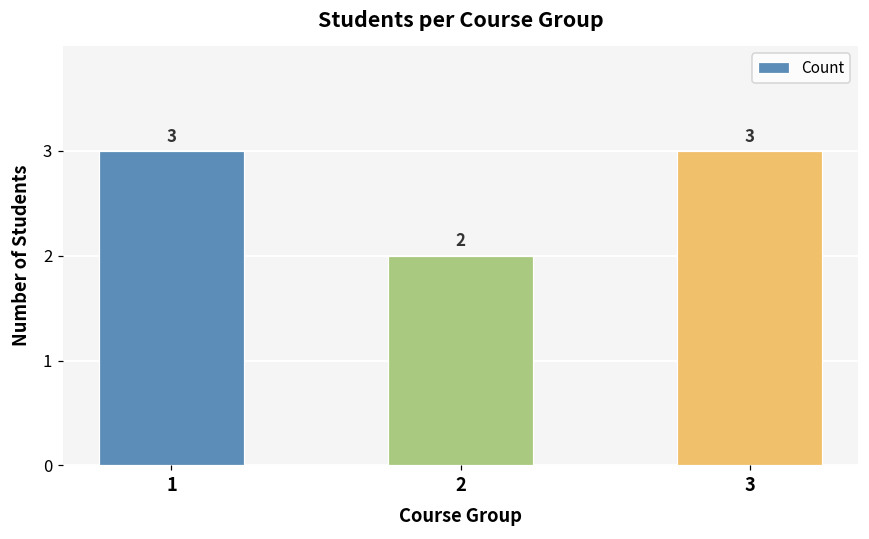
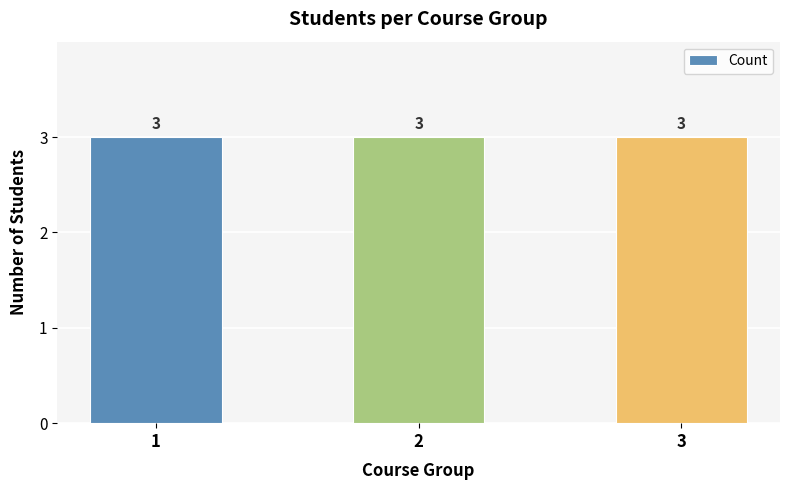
2: 2 -> 3
